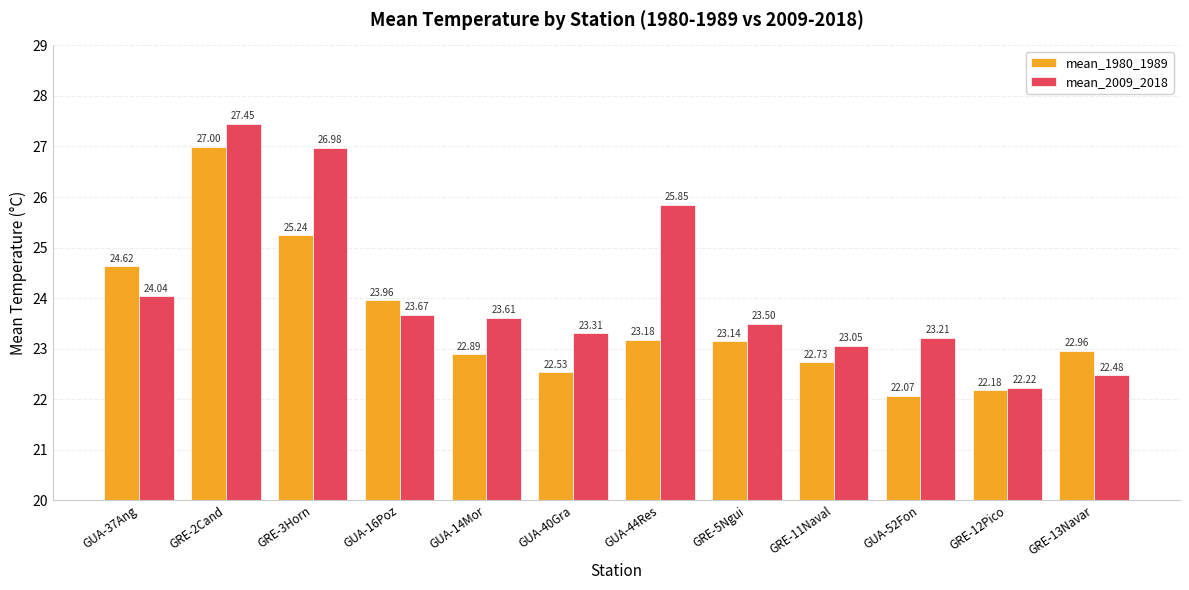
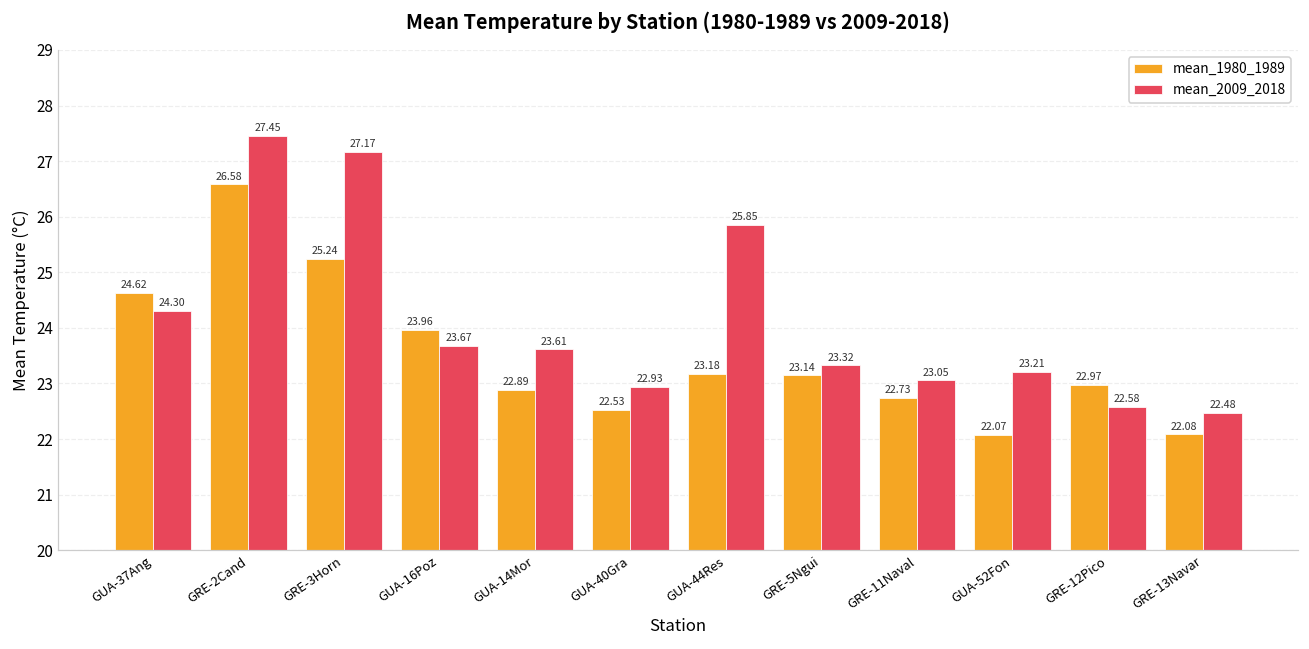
mean_2009_2018, GUA-37Ang: 24.04 -> 24.30
mean_1980_1989, GRE-2Cand: 27.00 -> 26.58
mean_2009_2018, GRE-3Horn: 26.98 -> 27.17
mean_2009_2018, GUA-40Gra: 23.31 -> 22.93
mean_2009_2018, GRE-5Ngui: 23.50 -> 23.32
mean_1980_1989, GRE-12Pico: 22.18 -> 22.97
mean_2009_2018, GRE-12Pico: 22.22 -> 22.58
mean_1980_1989, GRE-13Navar: 22.96 -> 22.08
